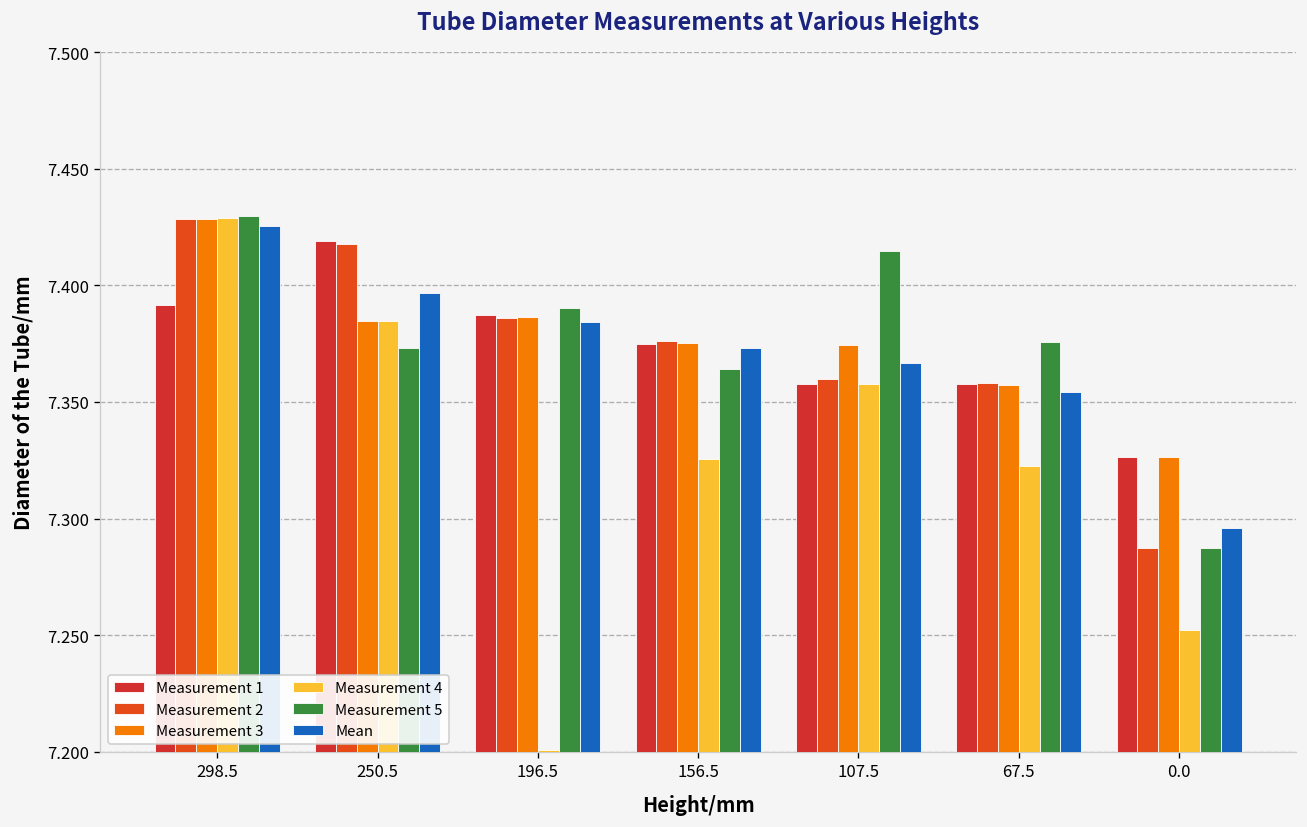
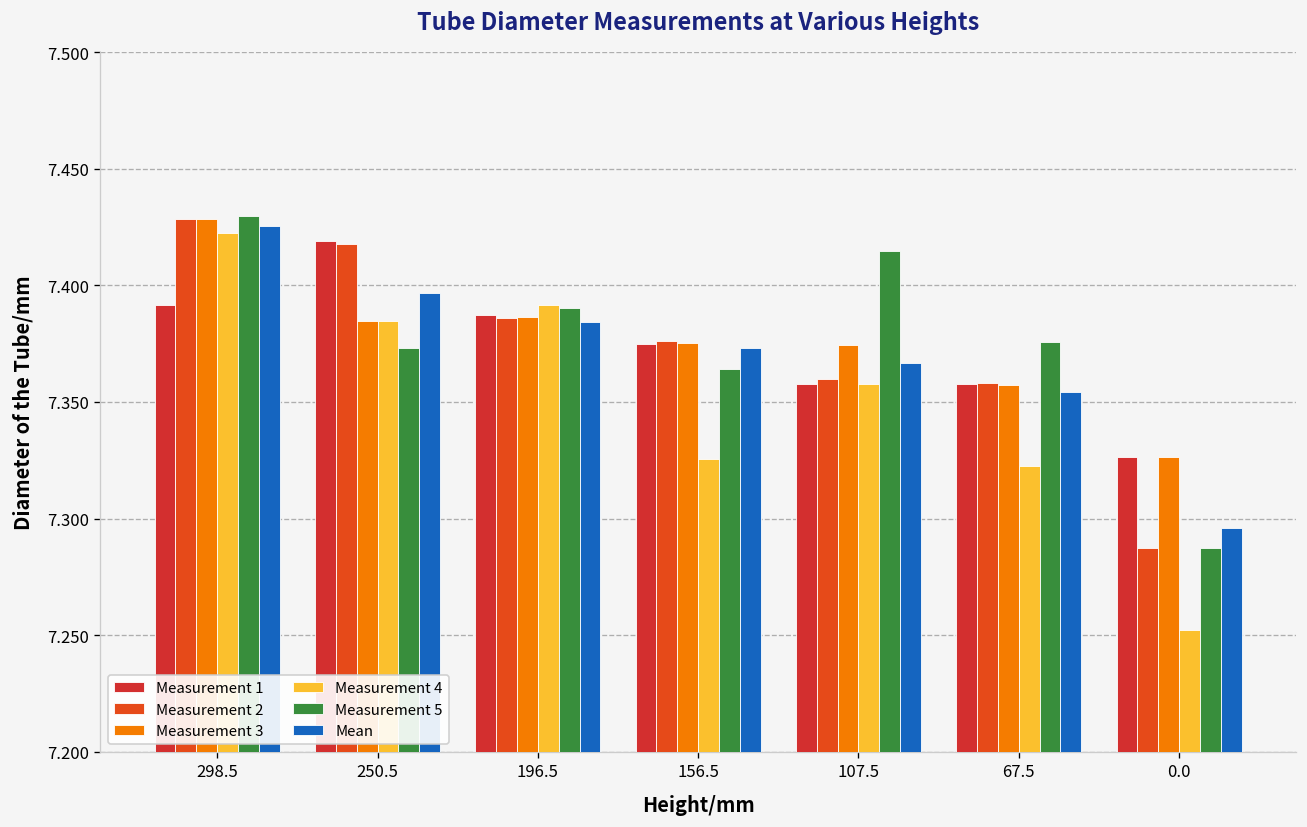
Measurement 4, 298.5: 7.429 -> 7.422
Measurement 4, 196.5: 7.201 -> 7.392
